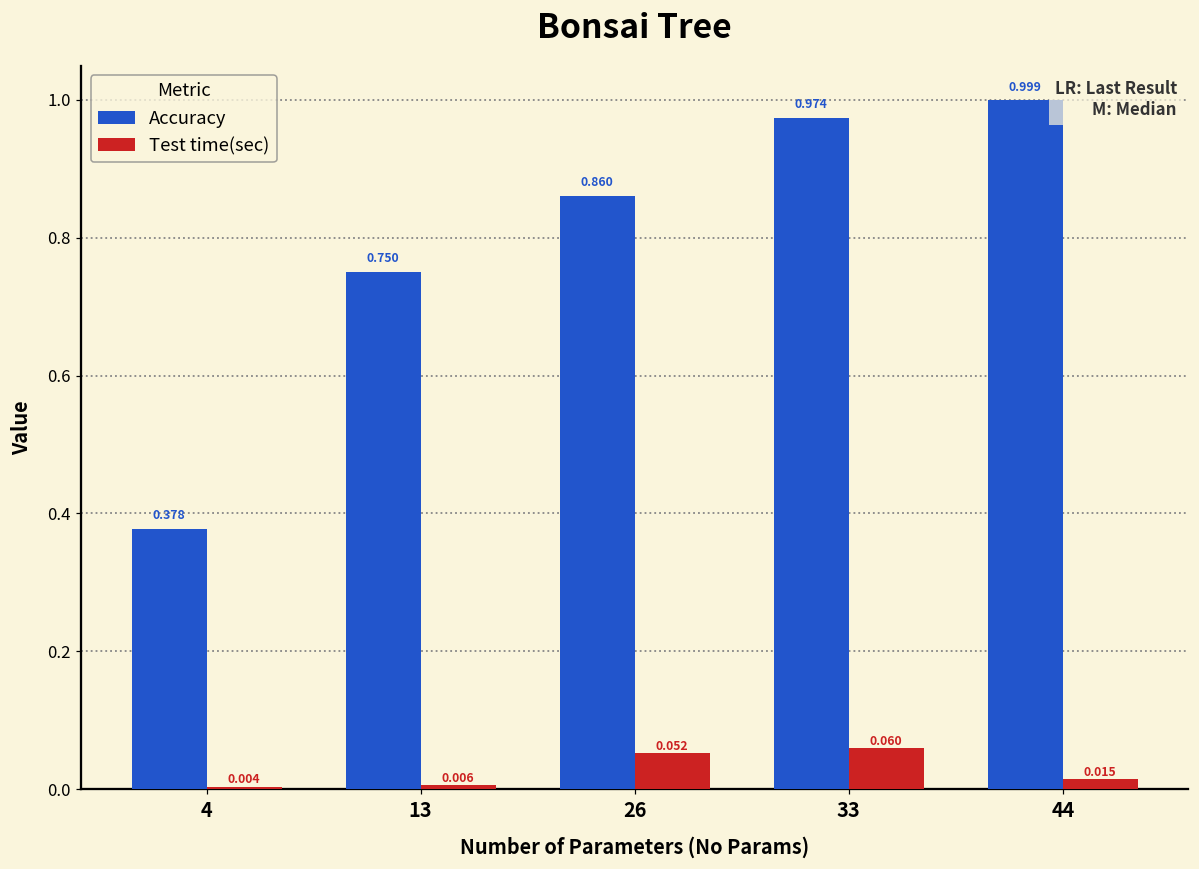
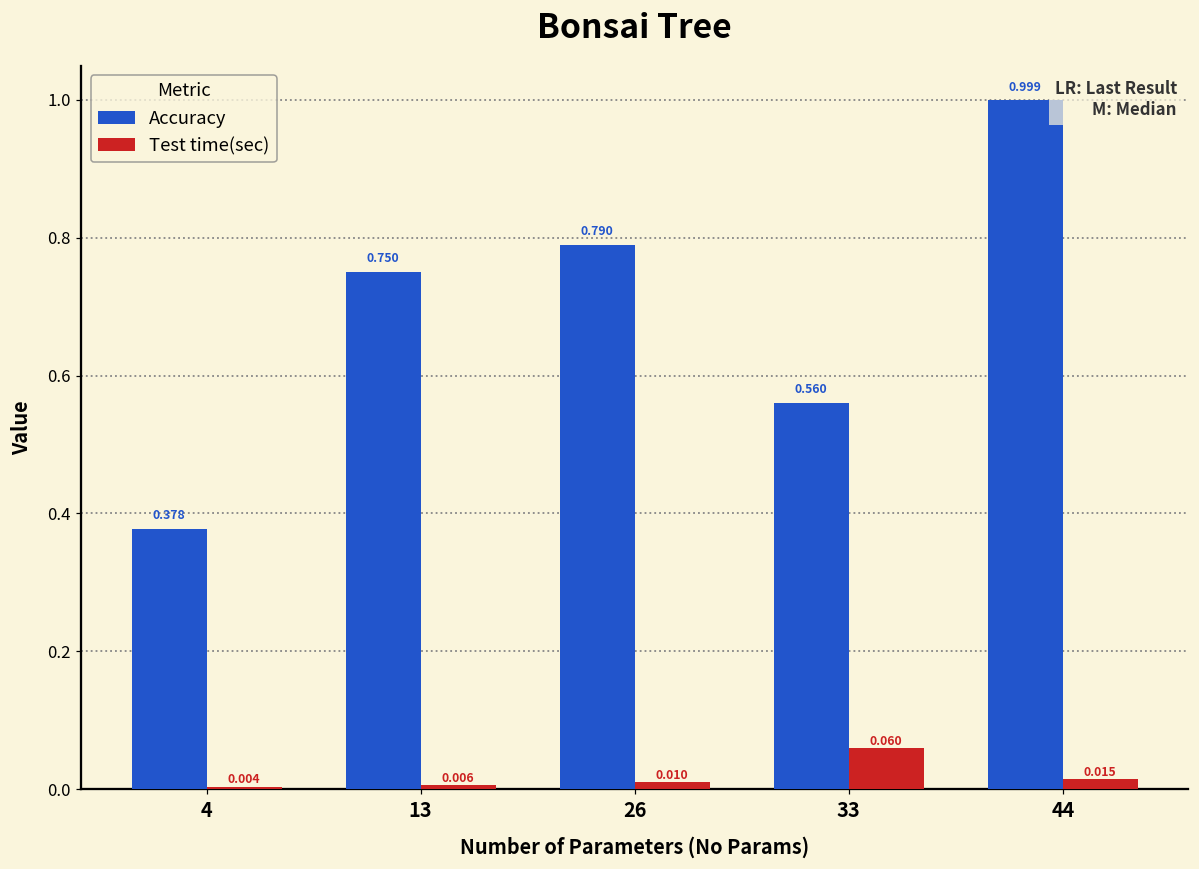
Accuracy, 26: 0.860 -> 0.790
Test time(sec), 26: 0.052 -> 0.010
Accuracy, 33: 0.974 -> 0.560
